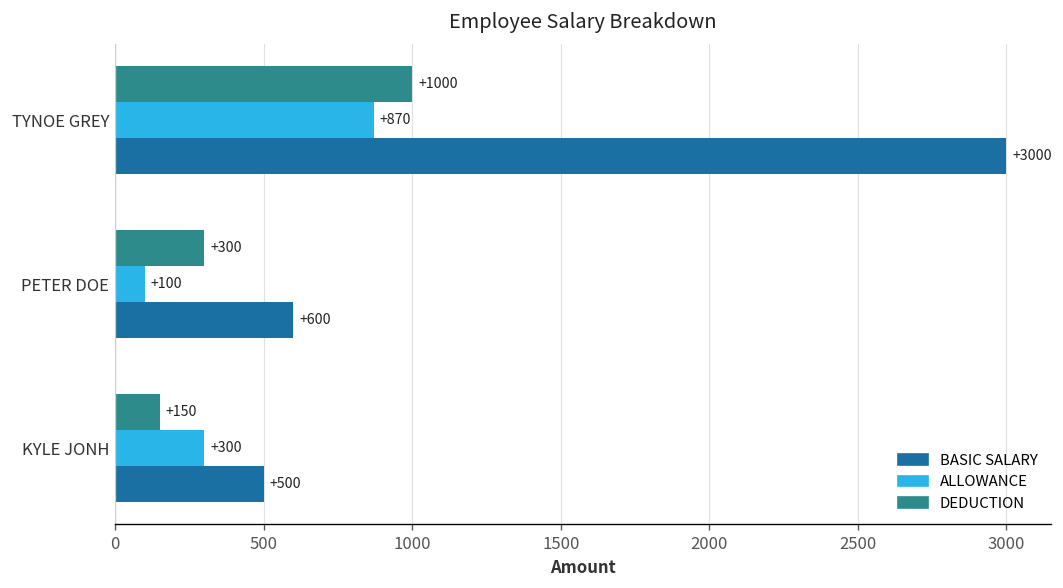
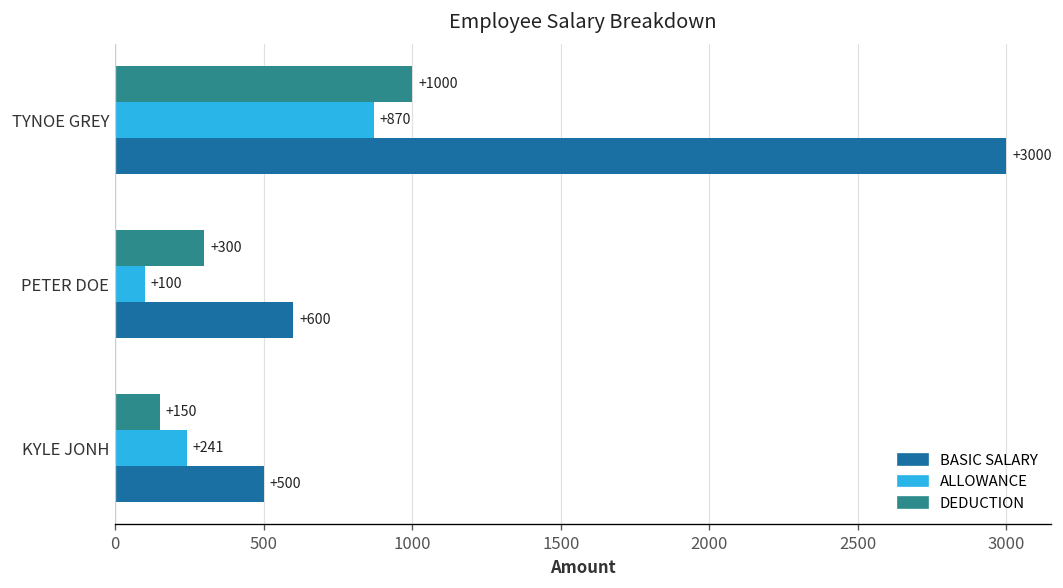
ALLOWANCE, KYLE JONH: +300 -> +241
